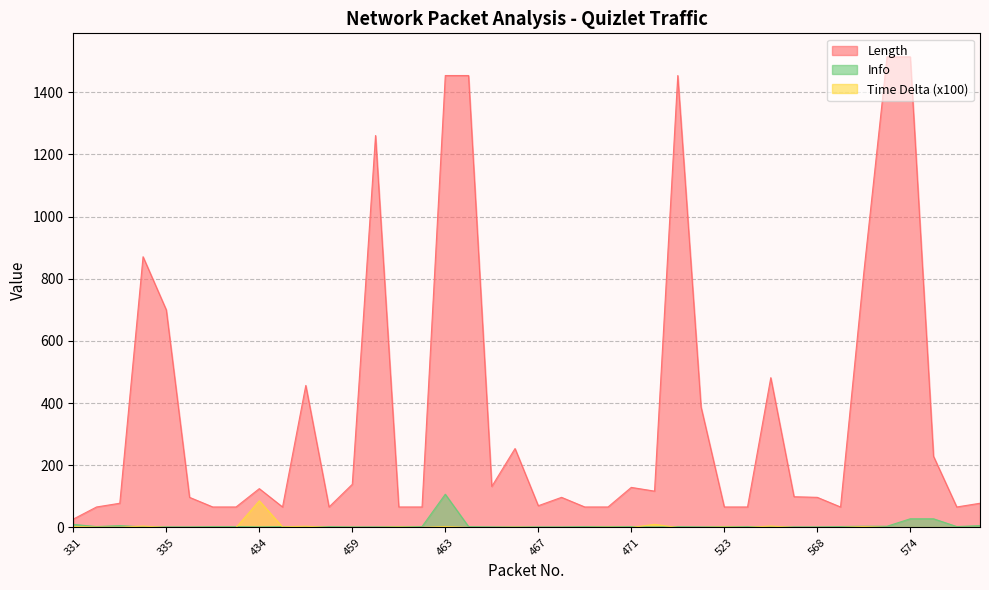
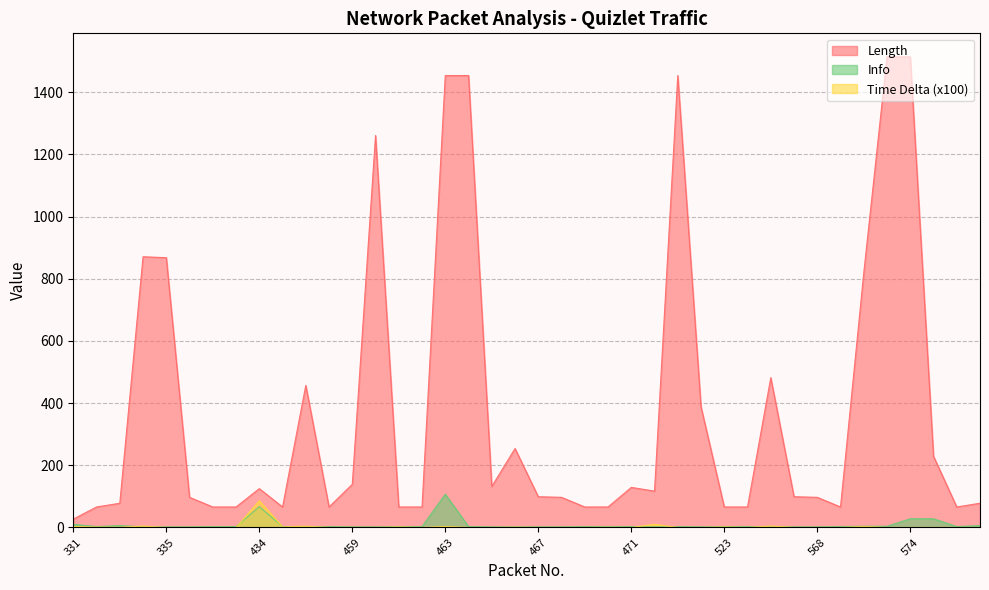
Length, 335: 700 -> 870
Info, 434: 0 -> 70
Length, 467: 70 -> 100
